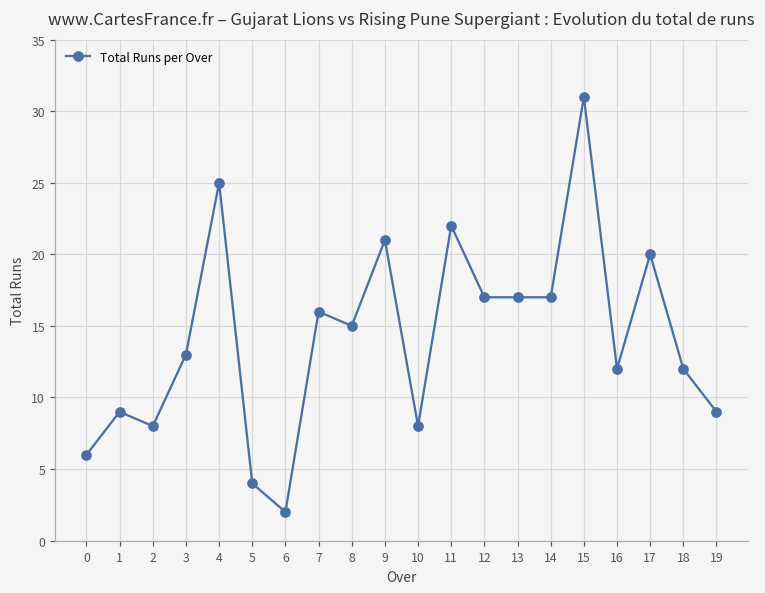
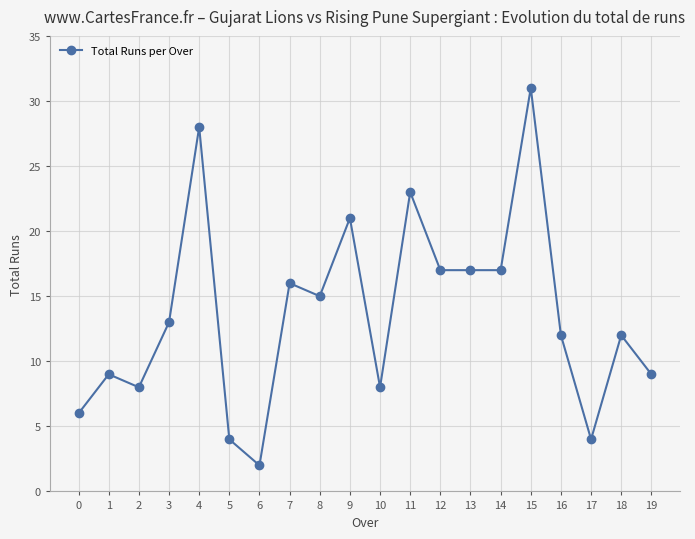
4: 25 -> 28
11: 22 -> 23
17: 20 -> 4
